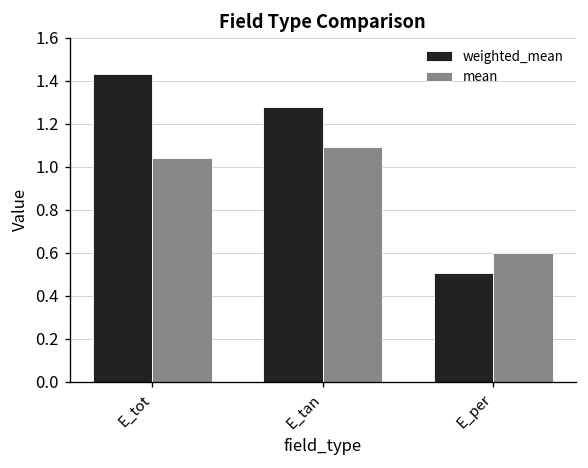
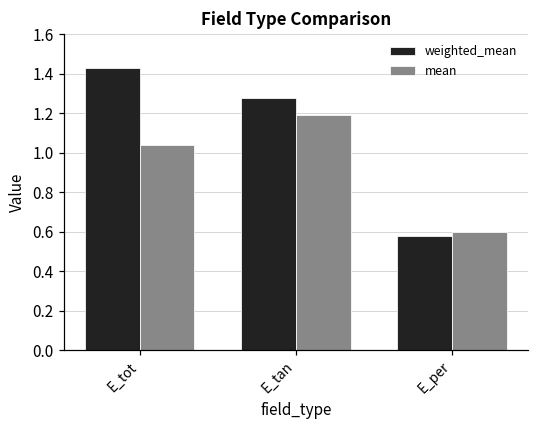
mean, E_tan: 1.09 -> 1.19
weighted_mean, E_per: 0.51 -> 0.58
